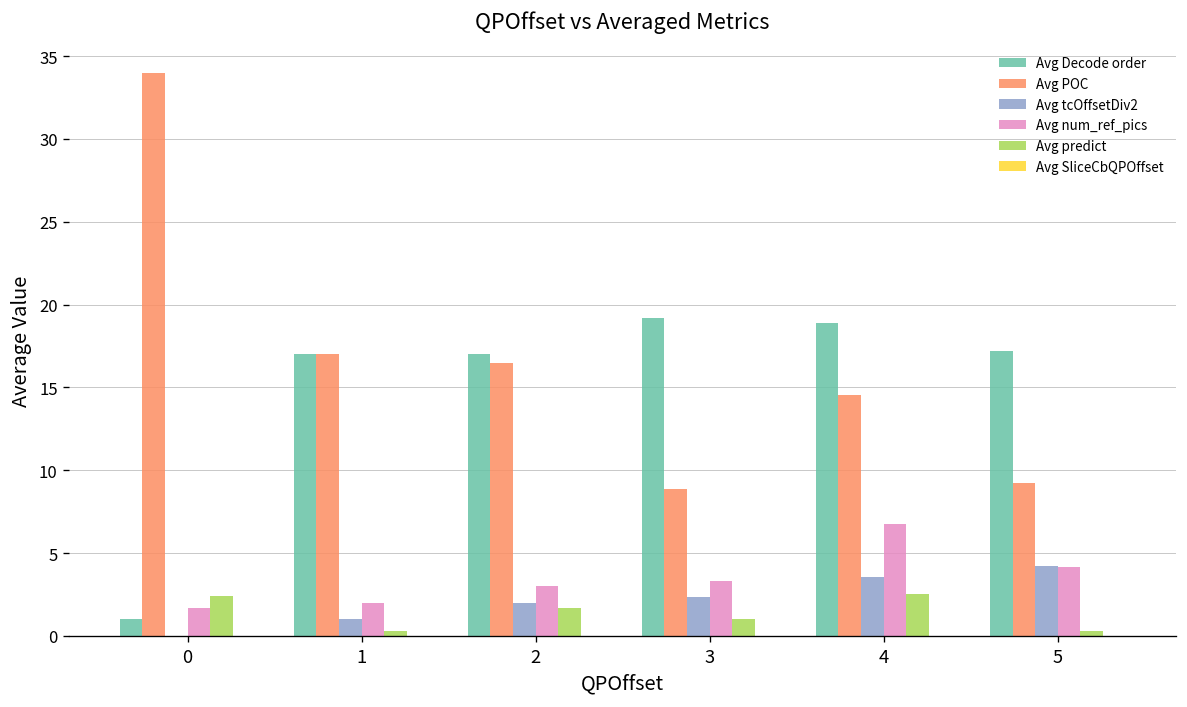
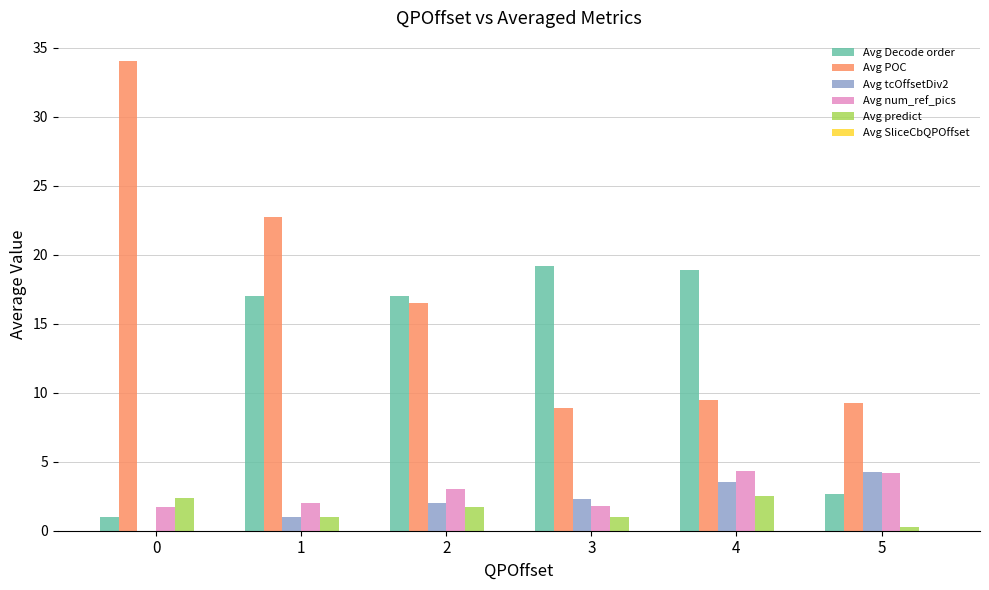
Avg POC, 1: 17.0 -> 22.7
Avg predict, 1: 0.3 -> 1.0
Avg num_ref_pics, 3: 3.3 -> 1.8
Avg POC, 4: 14.5 -> 9.5
Avg num_ref_pics, 4: 6.8 -> 4.4
Avg Decode order, 5: 17.2 -> 2.6
